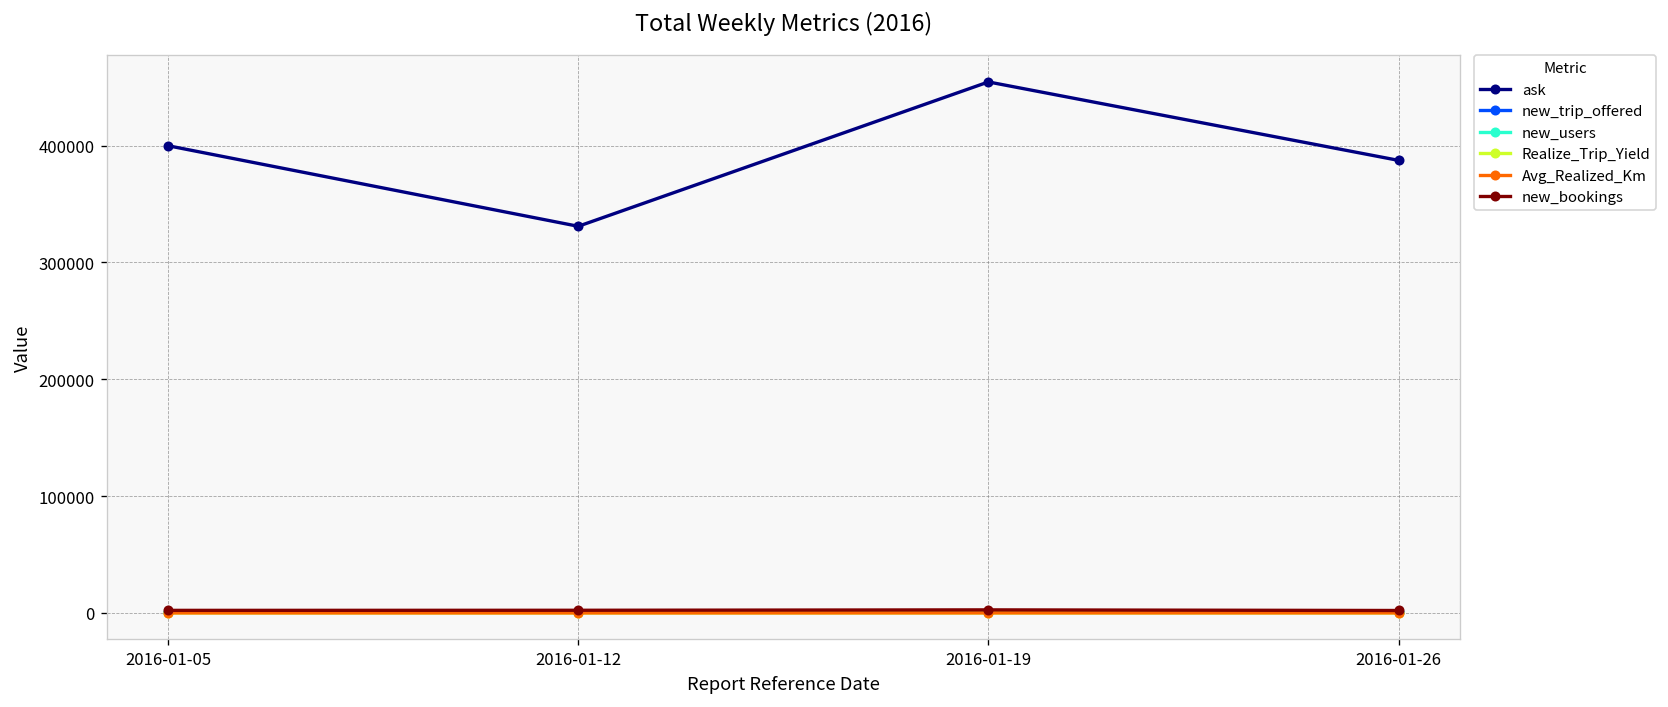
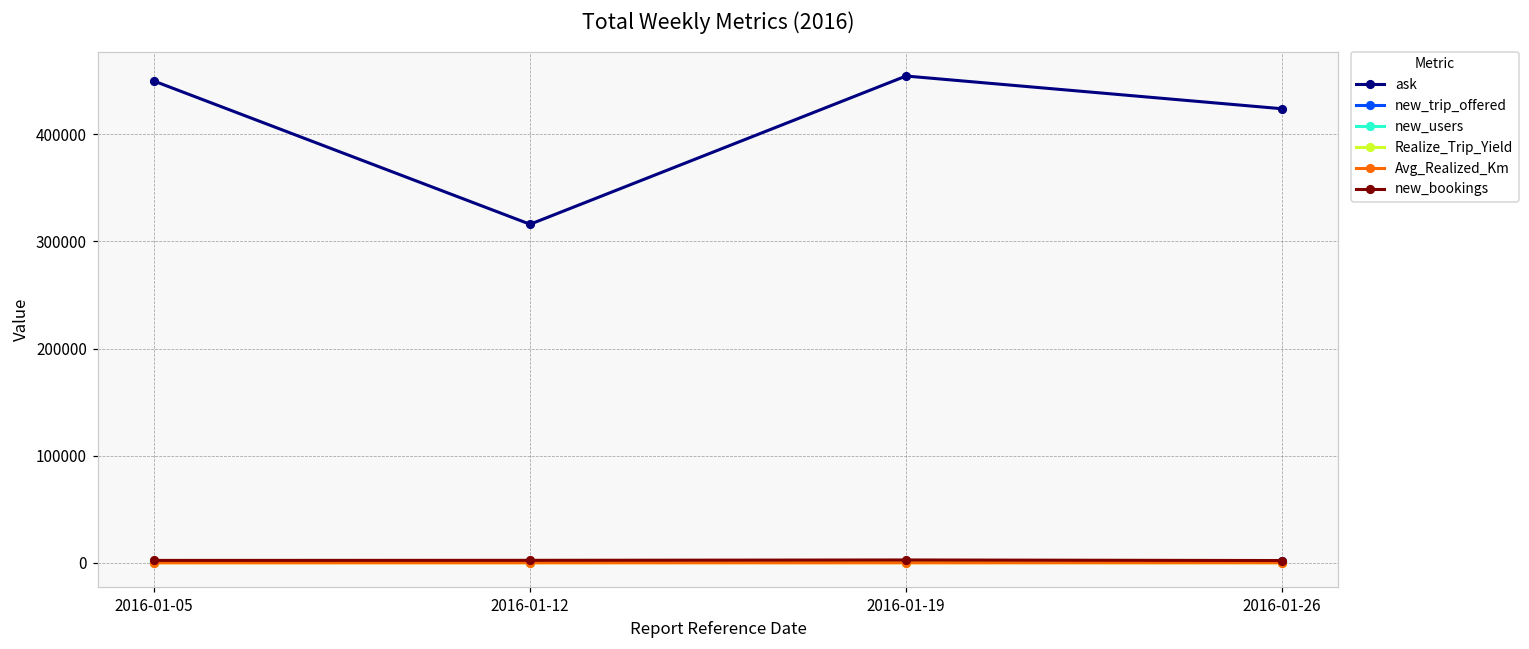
ask, 2016-01-05: 400000 -> 450000
ask, 2016-01-12: 330000 -> 320000
ask, 2016-01-26: 390000 -> 420000
